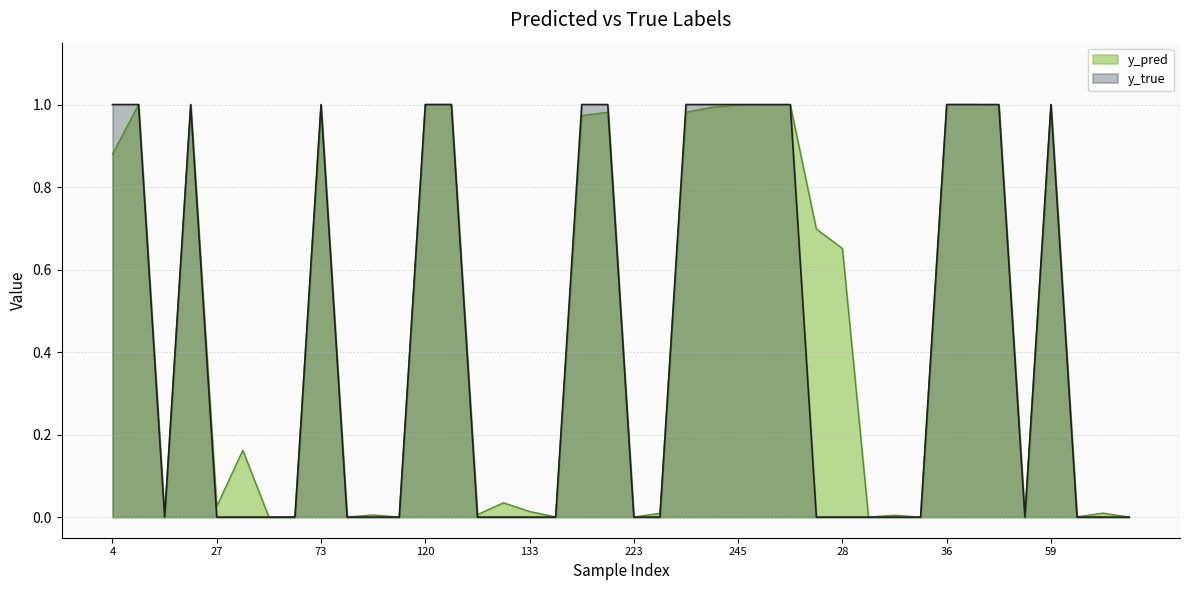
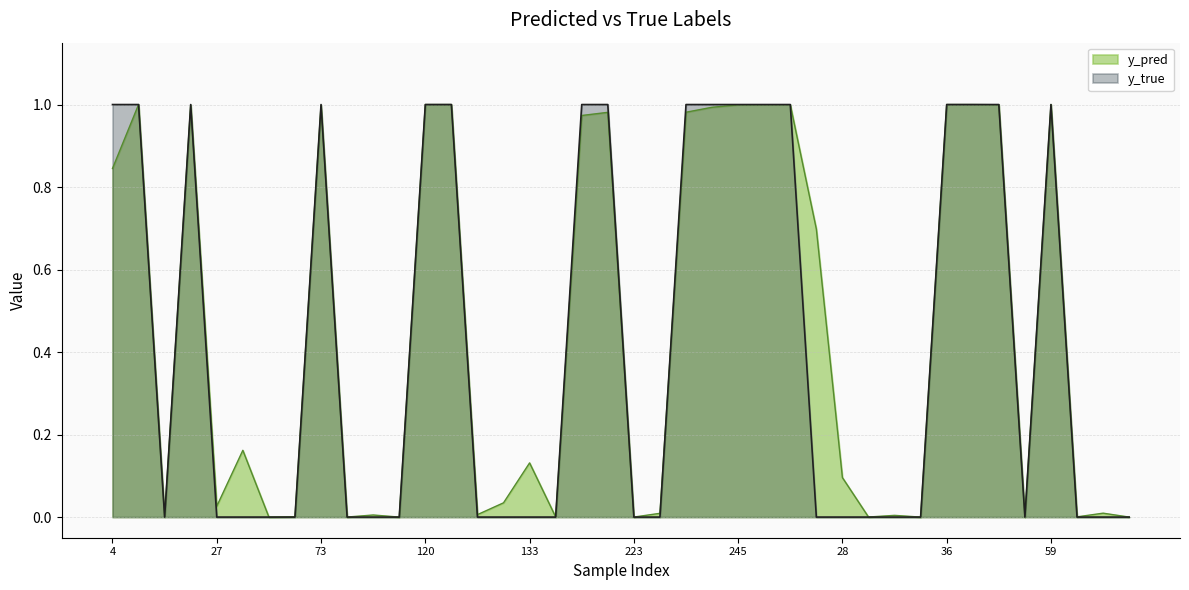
y_pred, 4: 0.88 -> 0.84
y_pred, 133: 0.01 -> 0.13
y_pred, 28: 0.65 -> 0.10
